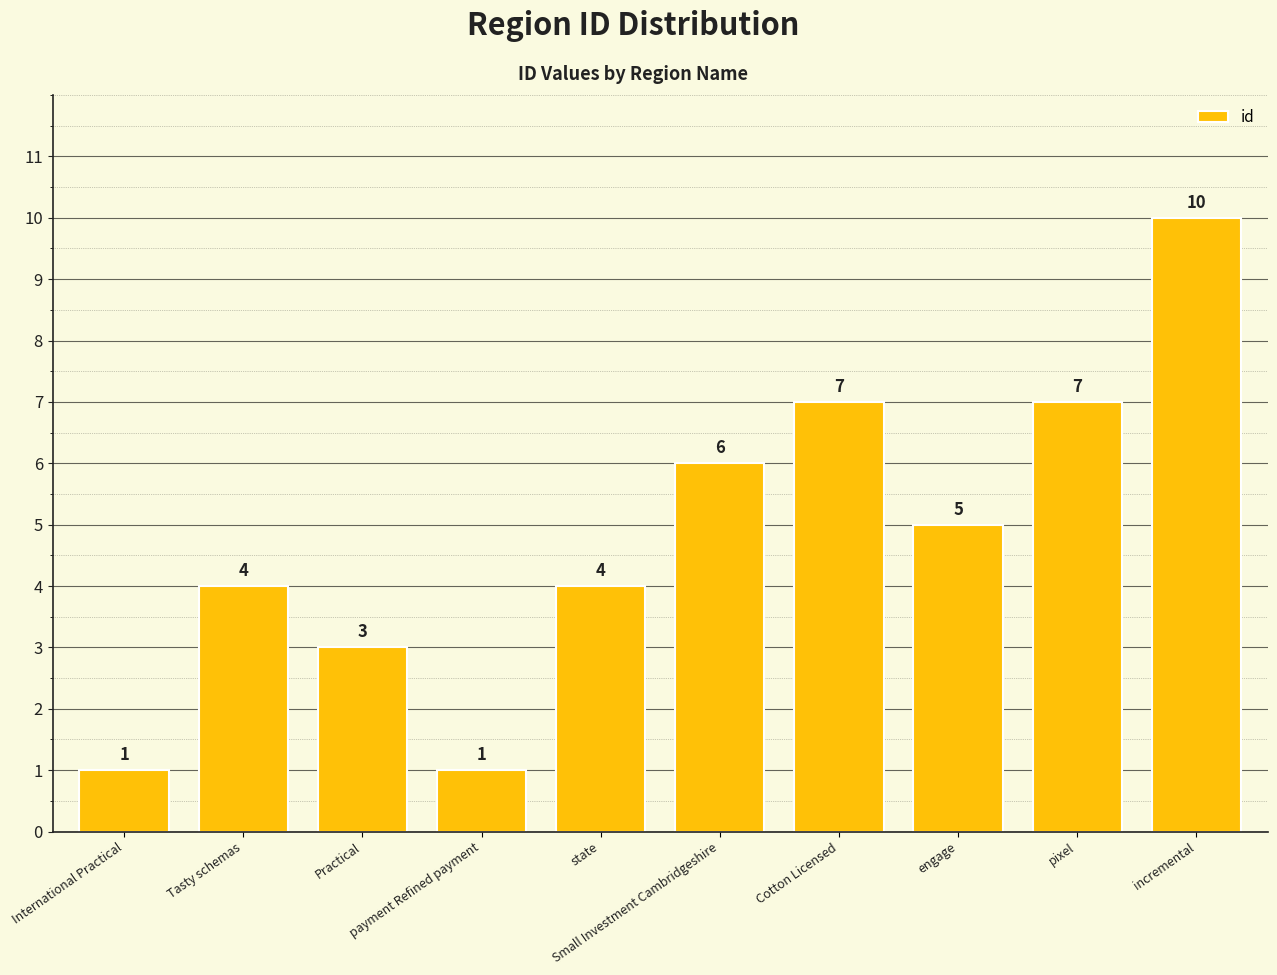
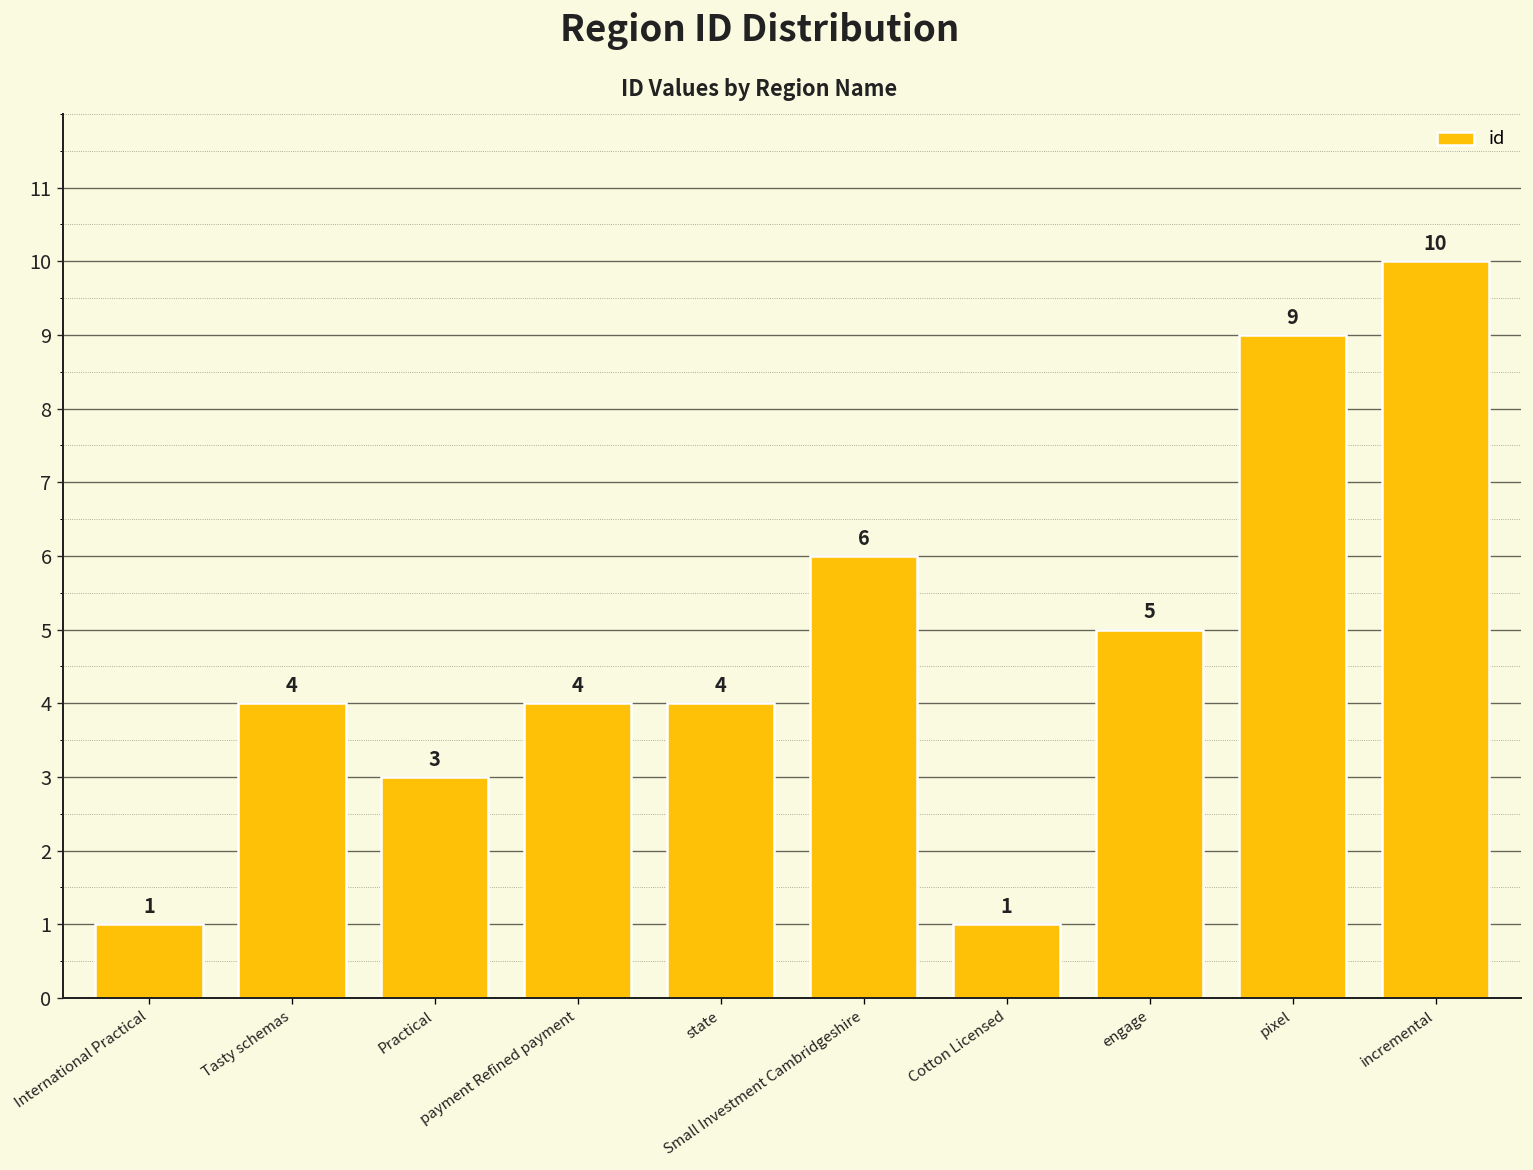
payment Refined payment: 1 -> 4
Cotton Licensed: 7 -> 1
pixel: 7 -> 9
